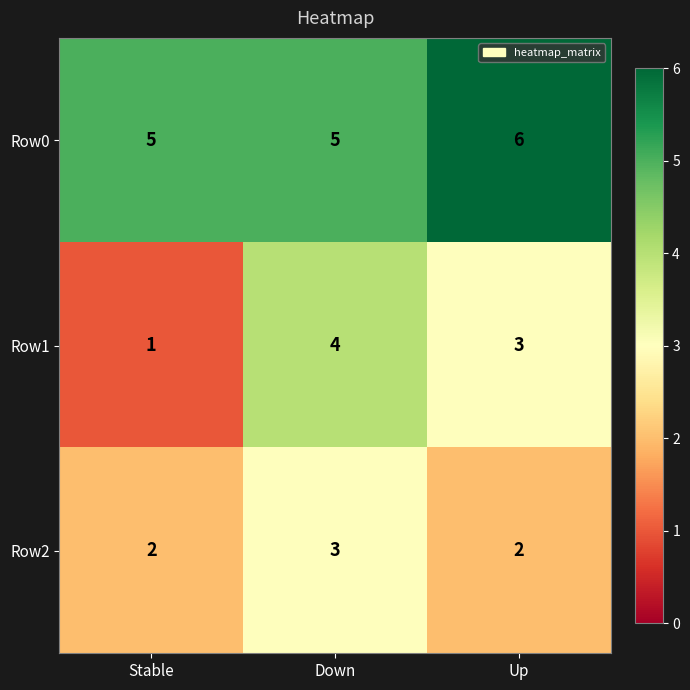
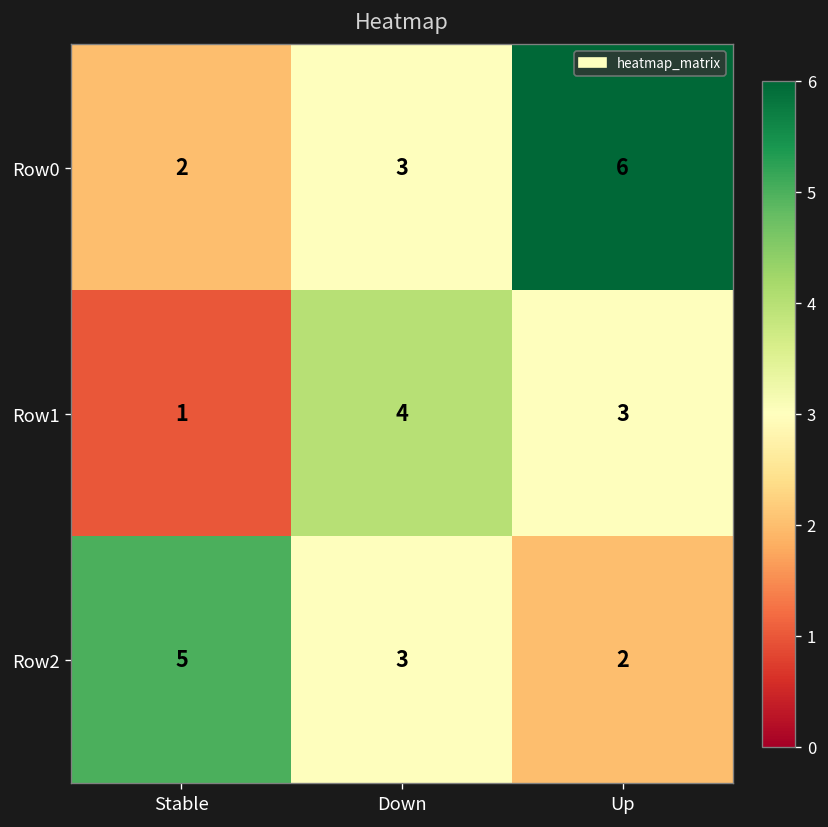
Row0, Stable: 5 -> 2
Row0, Down: 5 -> 3
Row2, Stable: 2 -> 5
